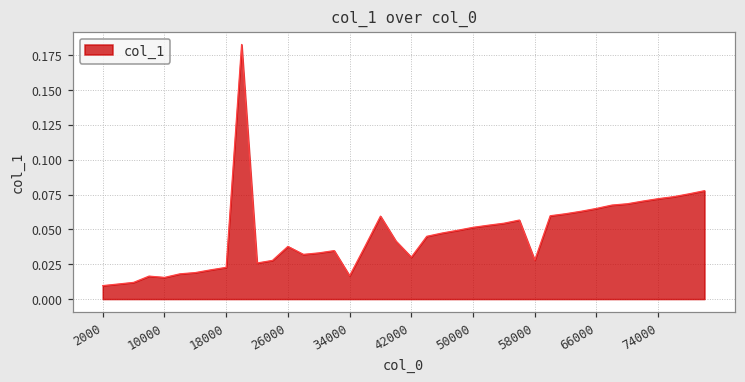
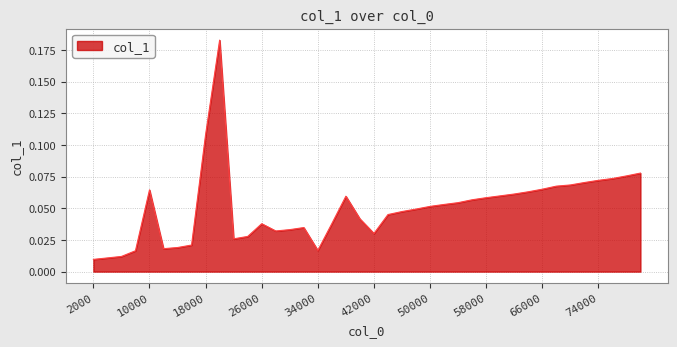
10000: 0.016 -> 0.064
18000: 0.023 -> 0.108
58000: 0.028 -> 0.058
